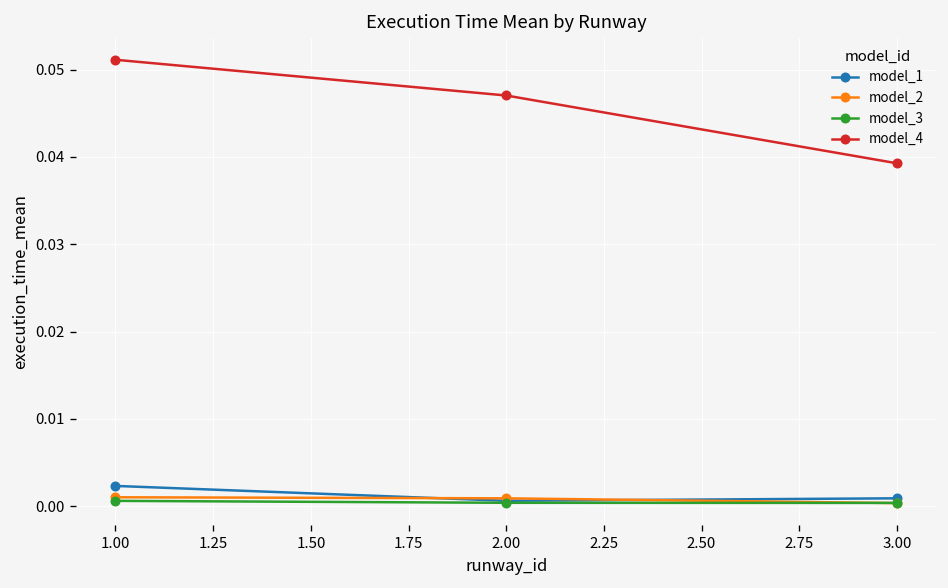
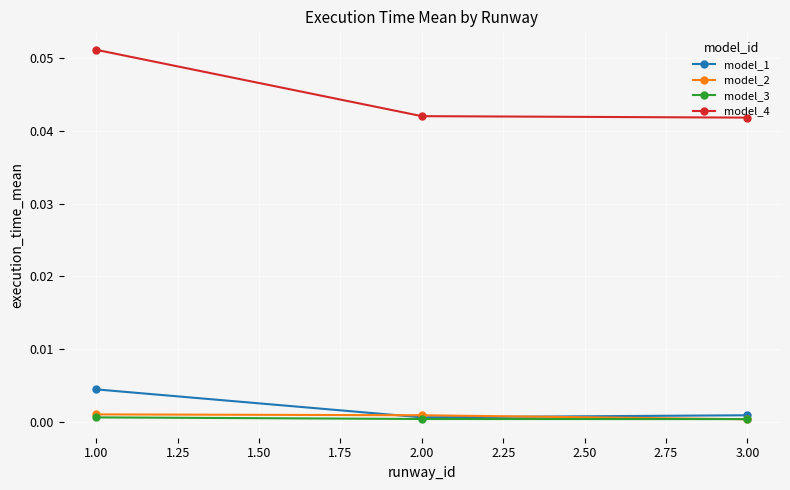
model_1, 1.00: 0.002 -> 0.004
model_4, 2.00: 0.047 -> 0.042
model_4, 3.00: 0.039 -> 0.042
